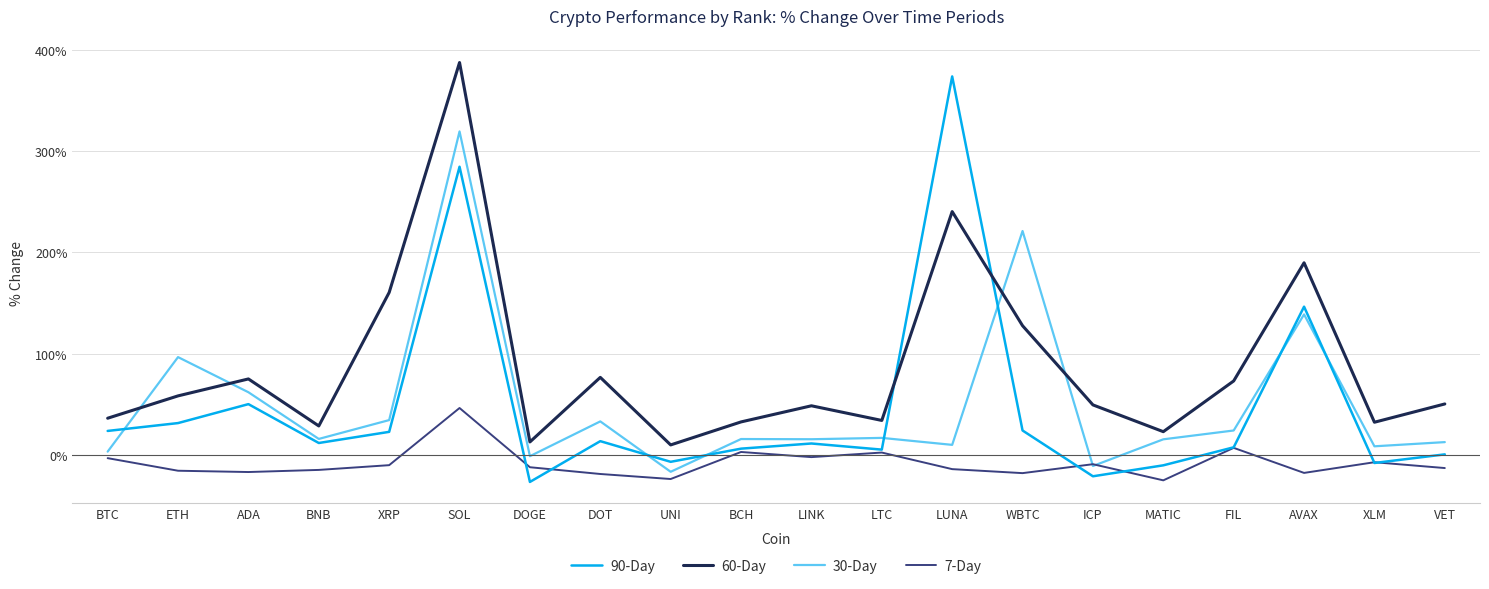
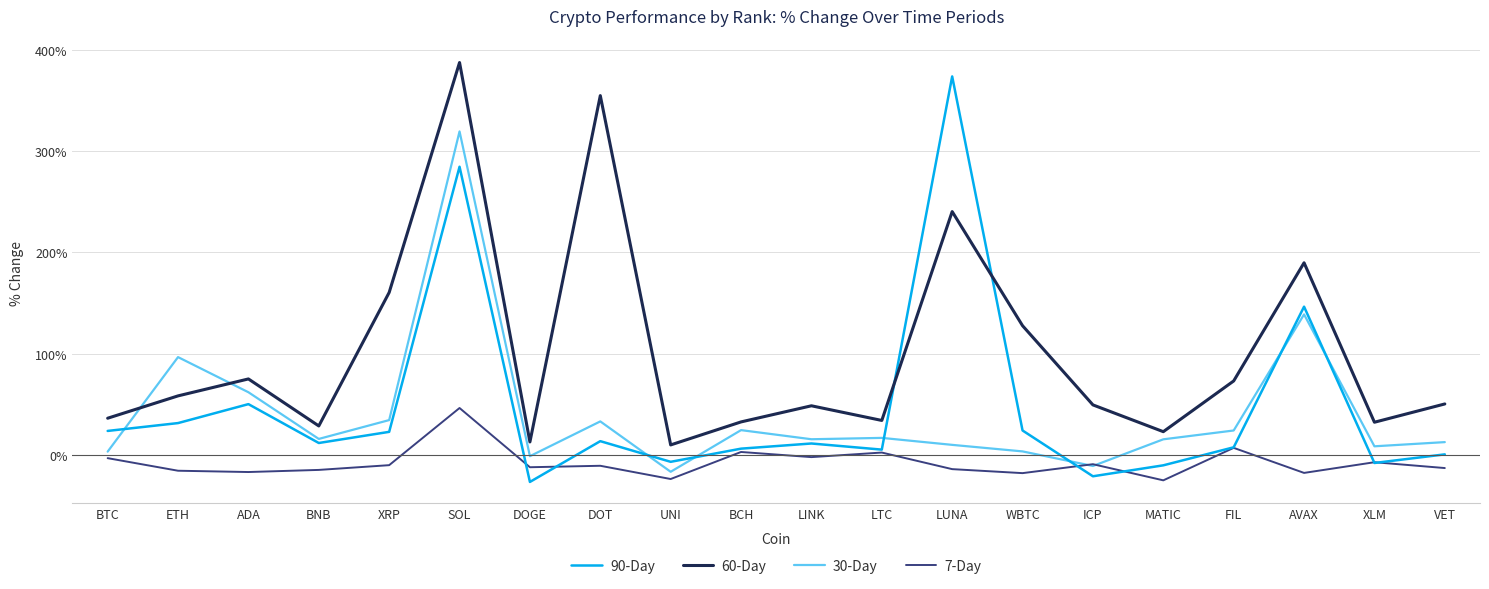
60-Day, DOT: 77% -> 355%
7-Day, DOT: -19% -> -11%
30-Day, BCH: 16% -> 25%
30-Day, WBTC: 221% -> 4%
